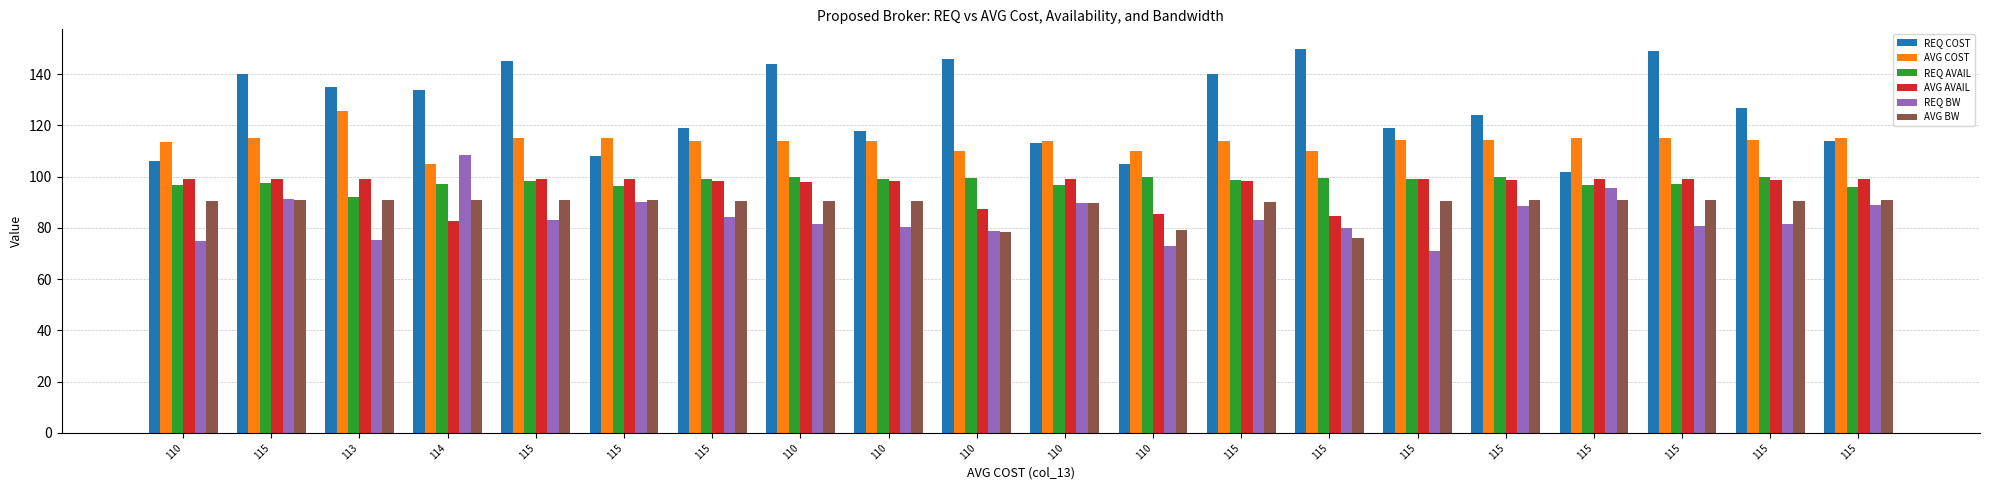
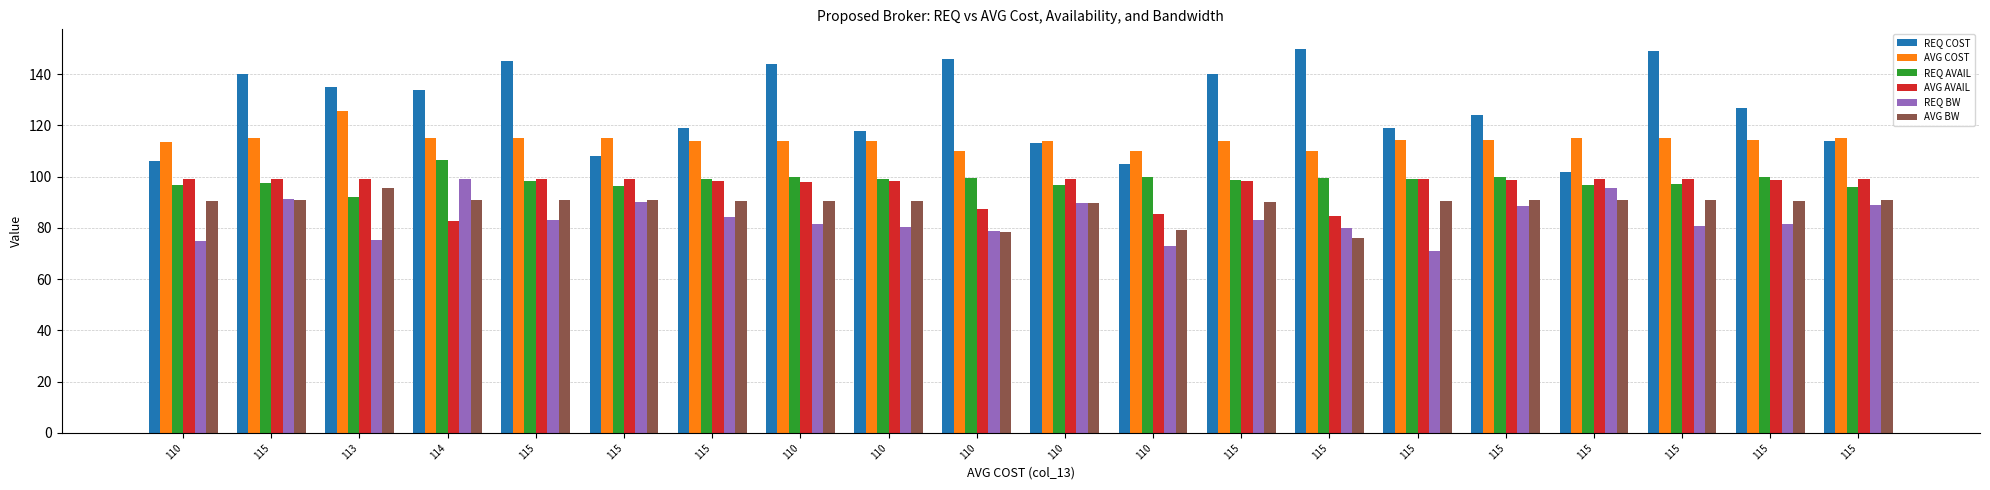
AVG BW, 113: 91 -> 95
AVG COST, 114: 105 -> 115
REQ AVAIL, 114: 97 -> 107
REQ BW, 114: 108 -> 99
